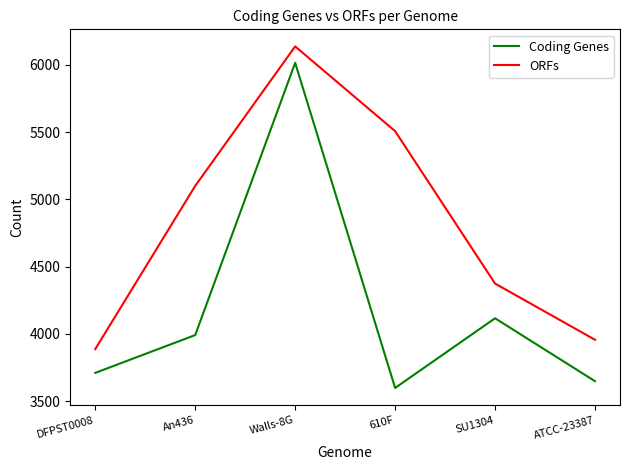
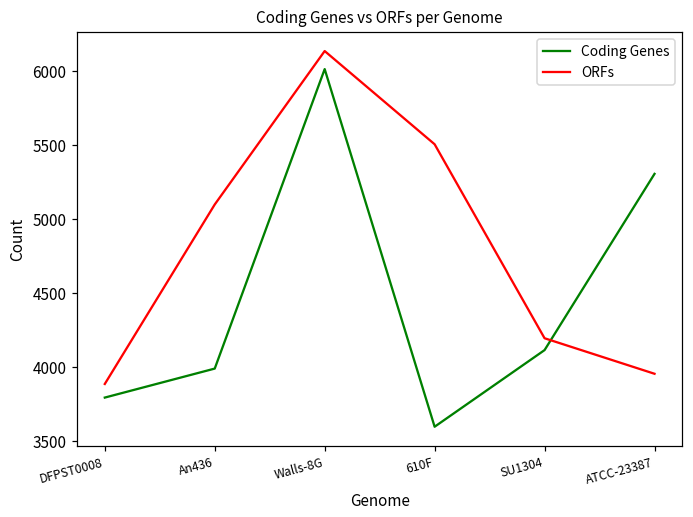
Coding Genes, DFPST0008: 3710 -> 3800
ORFs, SU1304: 4370 -> 4200
Coding Genes, ATCC-23387: 3650 -> 5310
